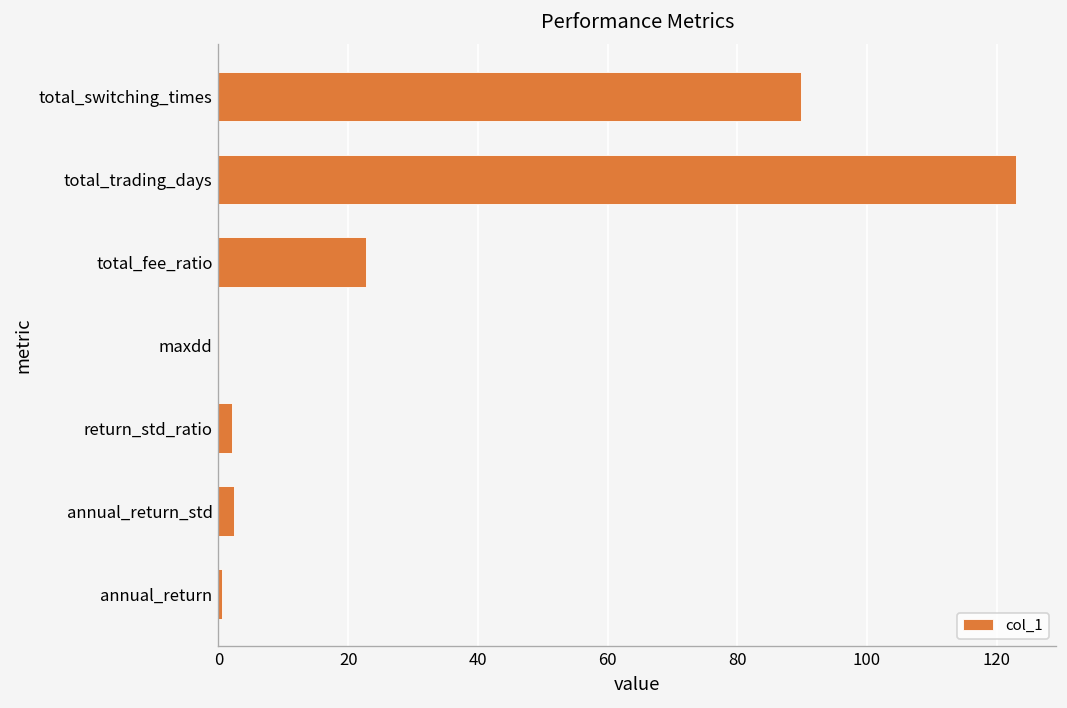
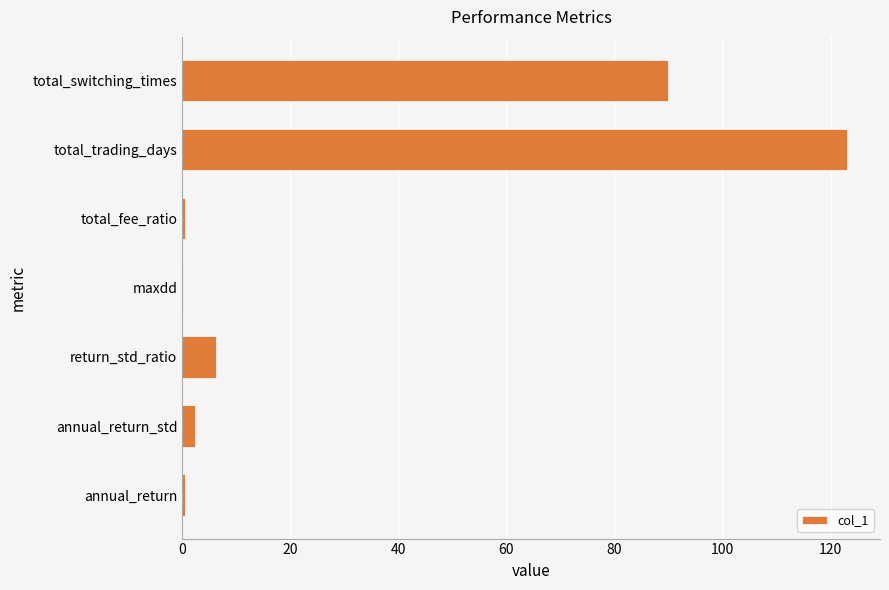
total_fee_ratio: 23 -> 1
return_std_ratio: 2 -> 6
